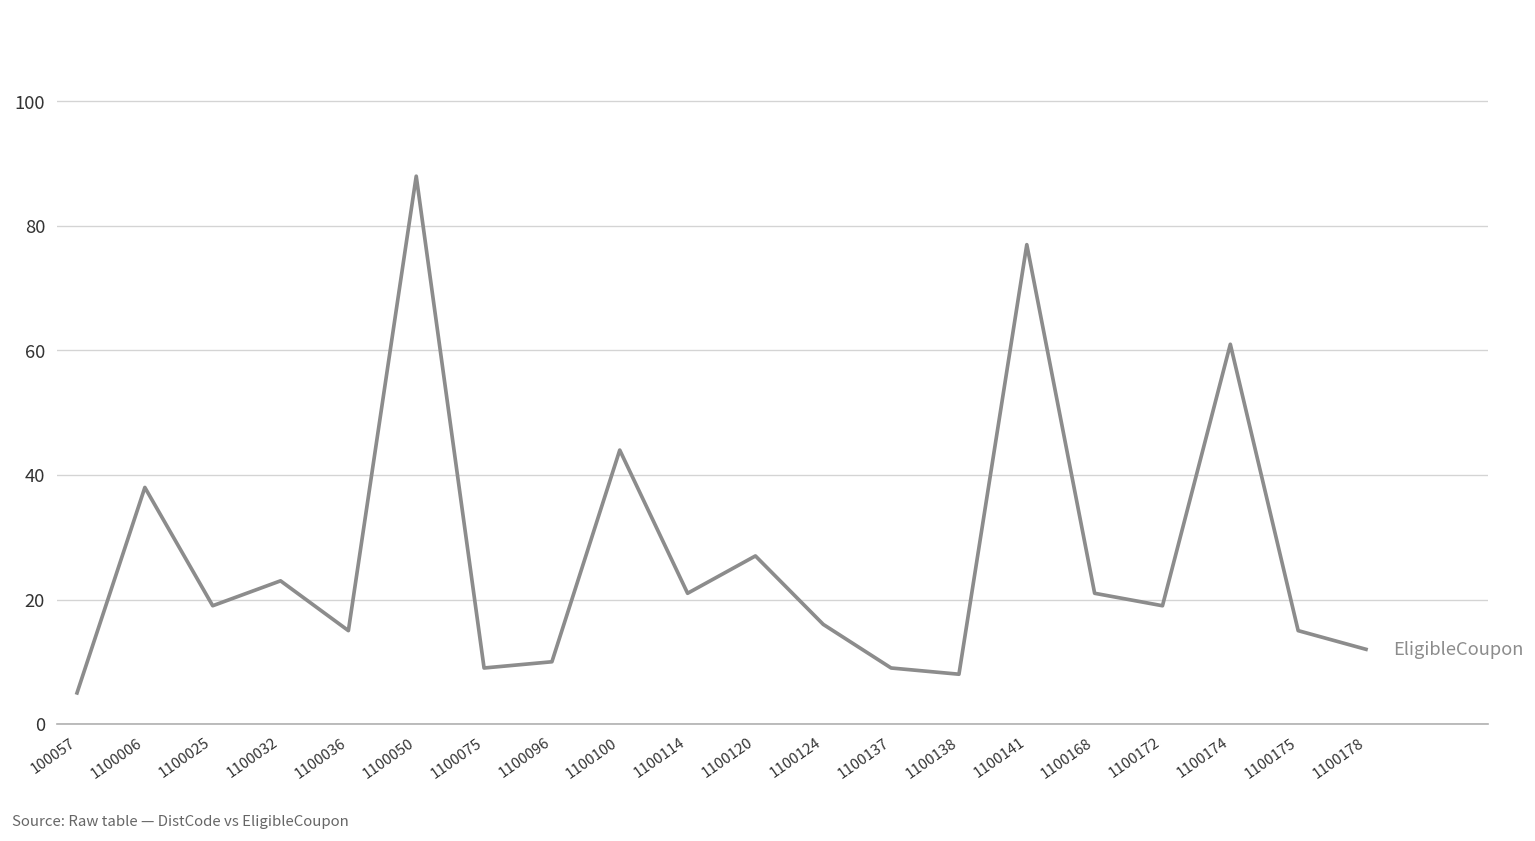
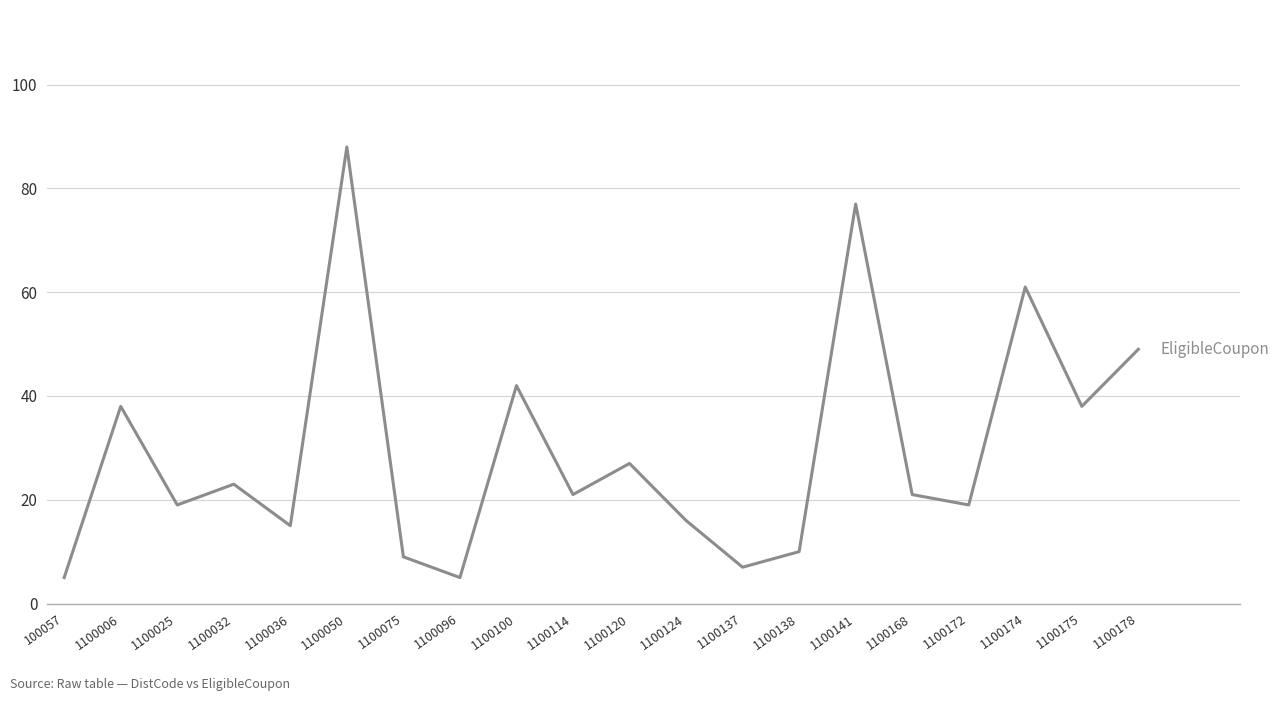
1100096: 10 -> 5
1100100: 44 -> 42
1100137: 9 -> 7
1100138: 8 -> 10
1100175: 15 -> 38
1100178: 12 -> 49
